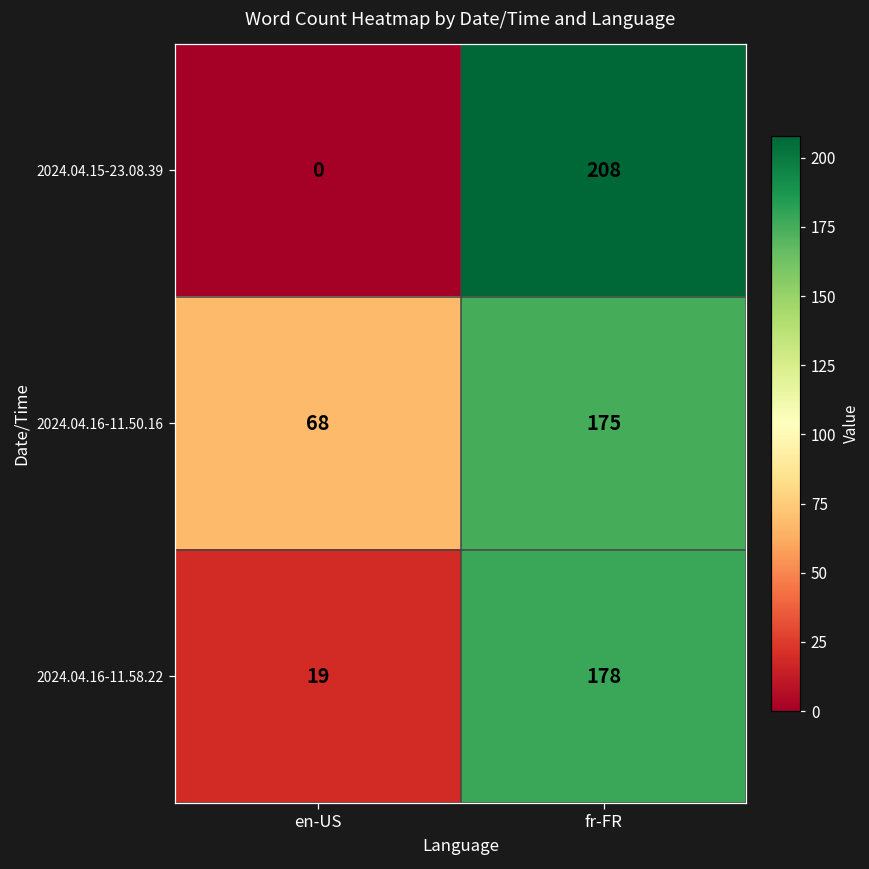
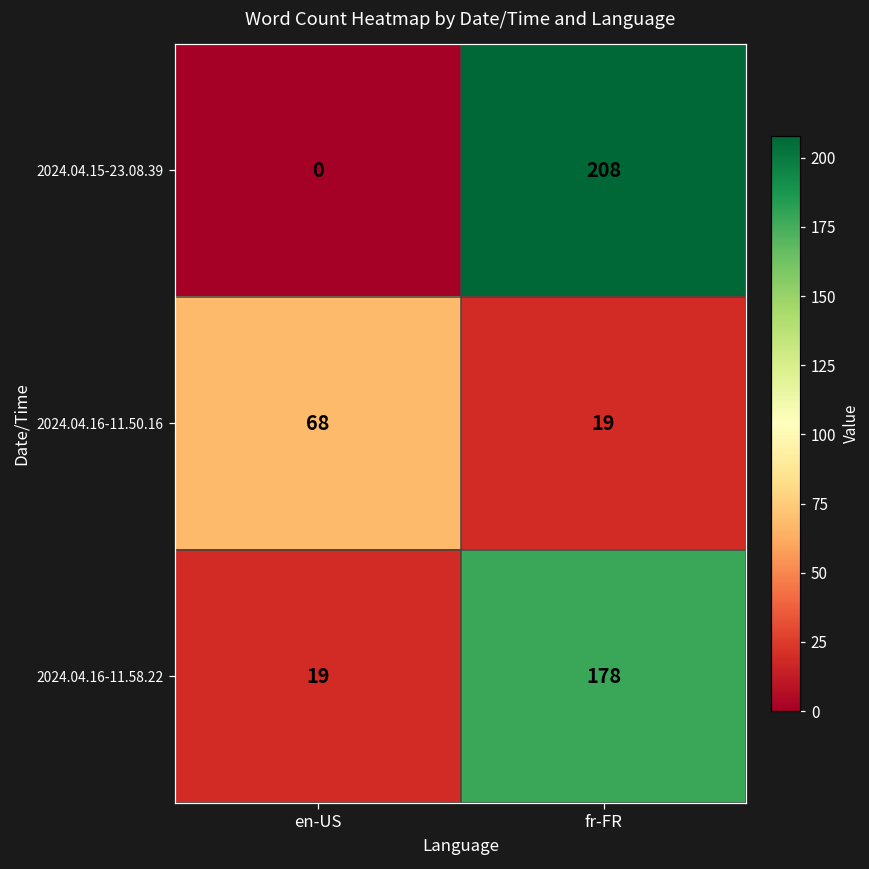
2024.04.16-11.50.16, fr-FR: 175 -> 19
